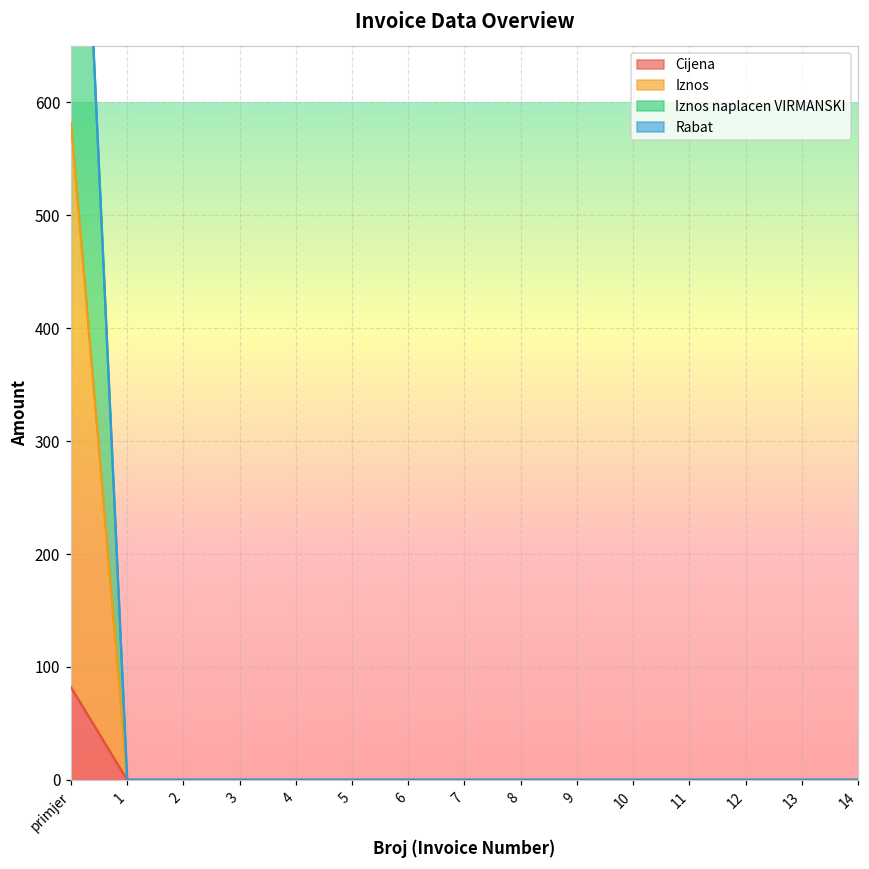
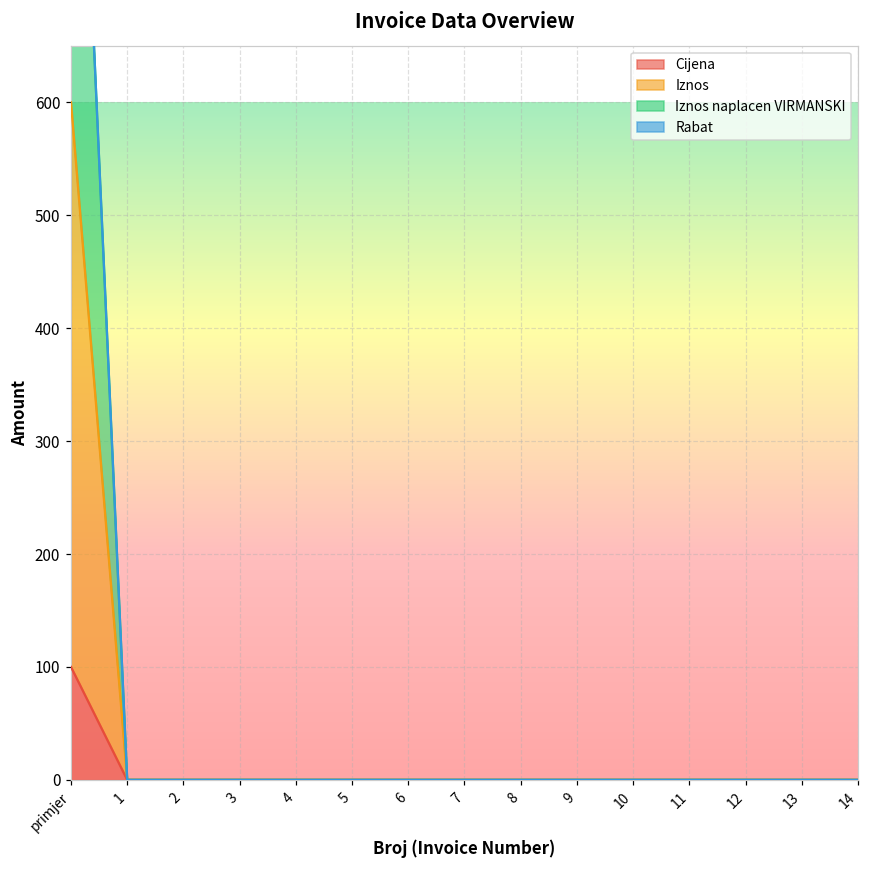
Cijena, primjer: 82 -> 100
